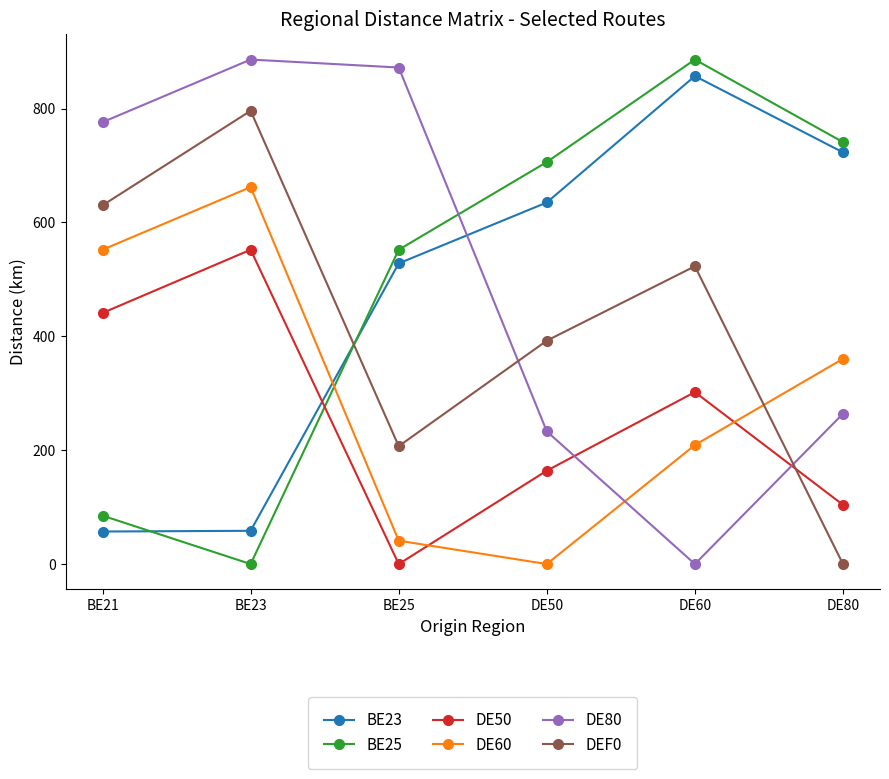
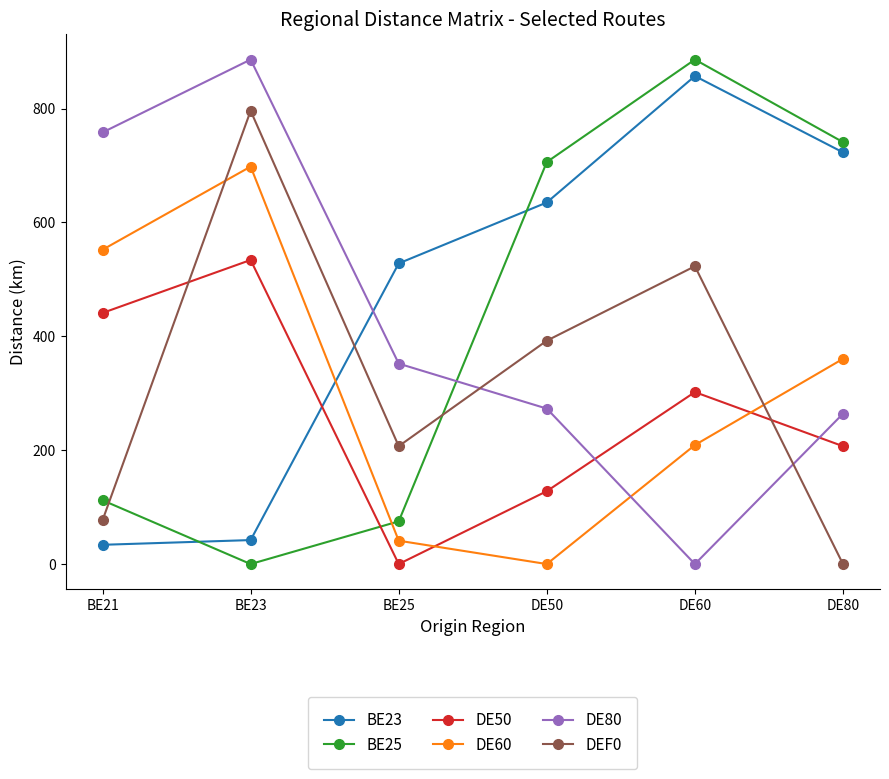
BE23, BE21: 60 -> 30
BE25, BE21: 90 -> 110
DE80, BE21: 780 -> 760
DEF0, BE21: 630 -> 80
BE23, BE23: 60 -> 40
DE50, BE23: 550 -> 530
DE60, BE23: 660 -> 700
BE25, BE25: 550 -> 80
DE80, BE25: 870 -> 350
DE50, DE50: 160 -> 130
DE80, DE50: 230 -> 270
DE50, DE80: 100 -> 210
